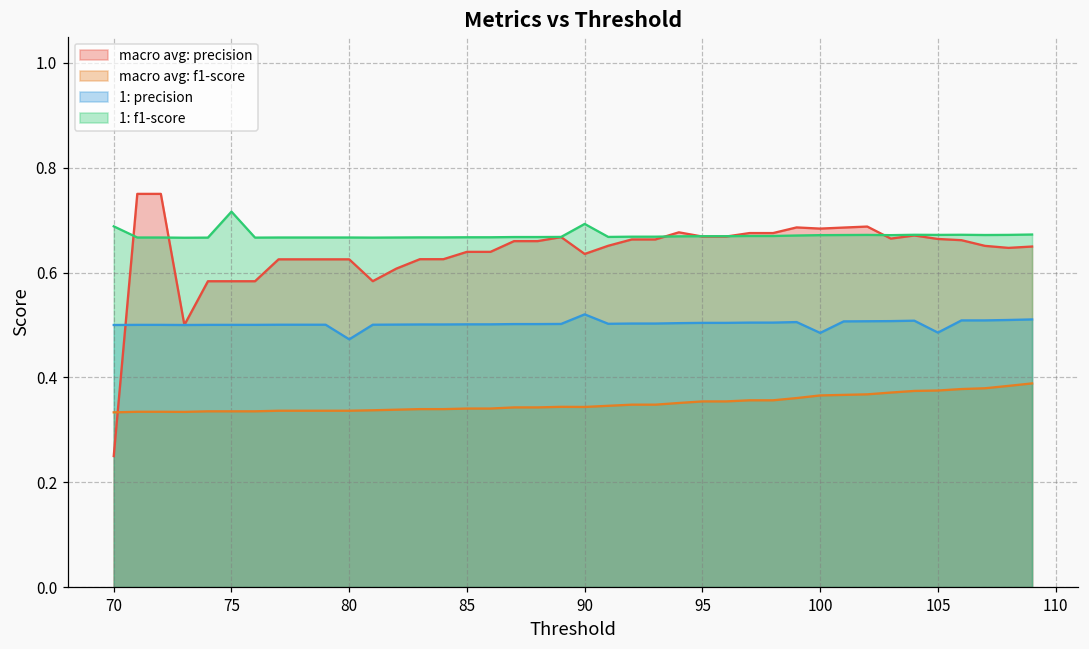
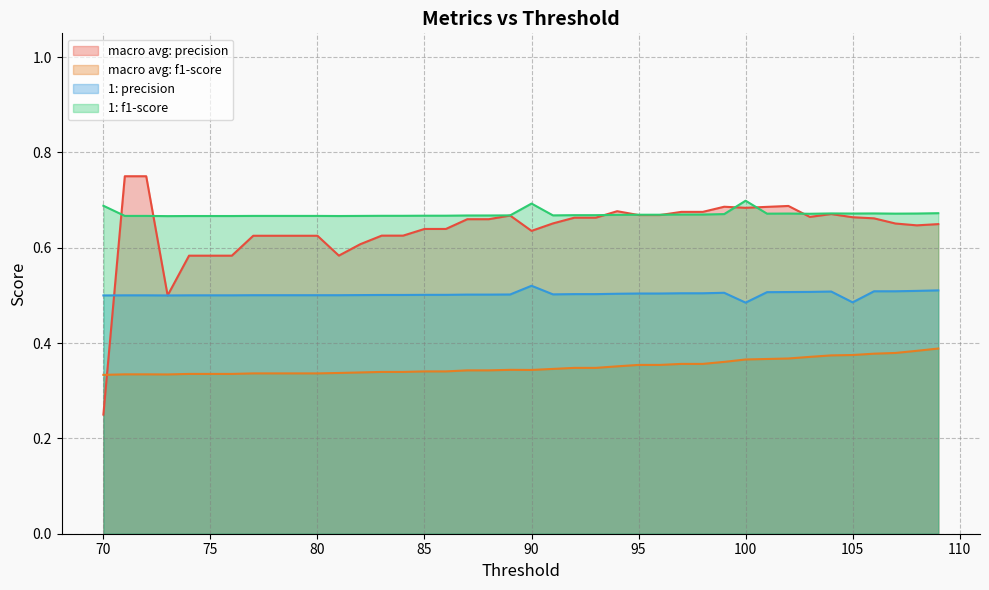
1: f1-score, 75: 0.72 -> 0.67
1: precision, 80: 0.47 -> 0.50
1: f1-score, 100: 0.67 -> 0.70
